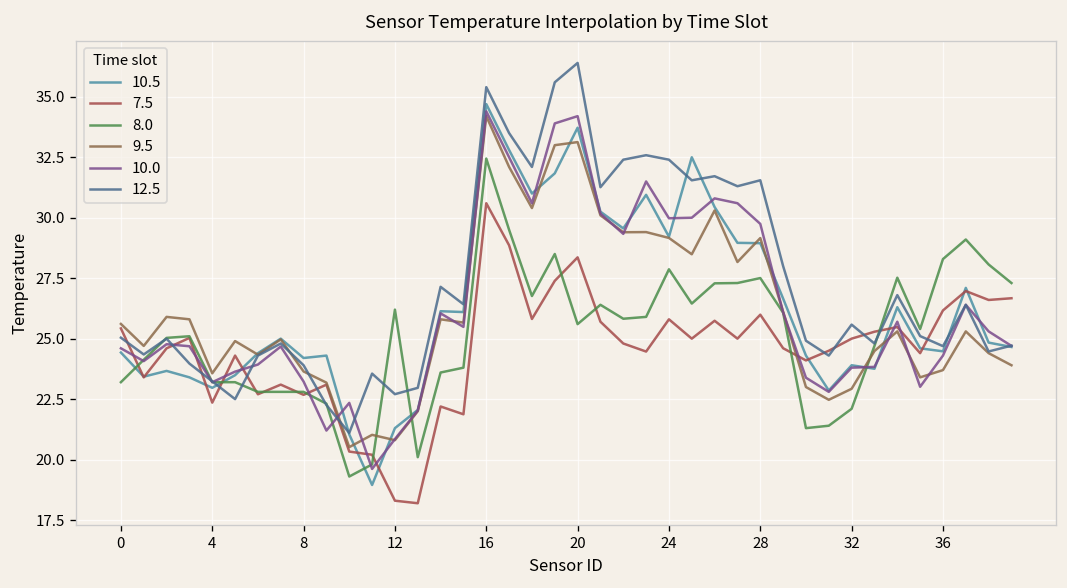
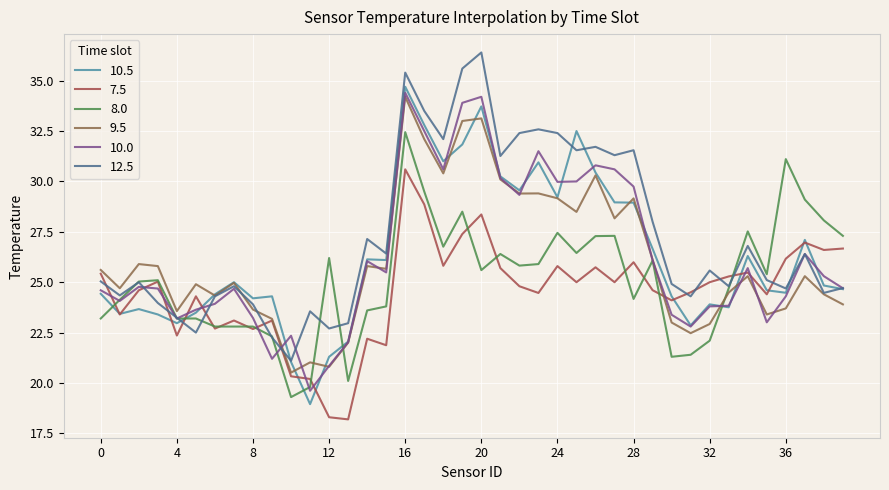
8.0, 24: 27.9 -> 27.5
8.0, 28: 27.5 -> 24.2
8.0, 36: 28.3 -> 31.1
